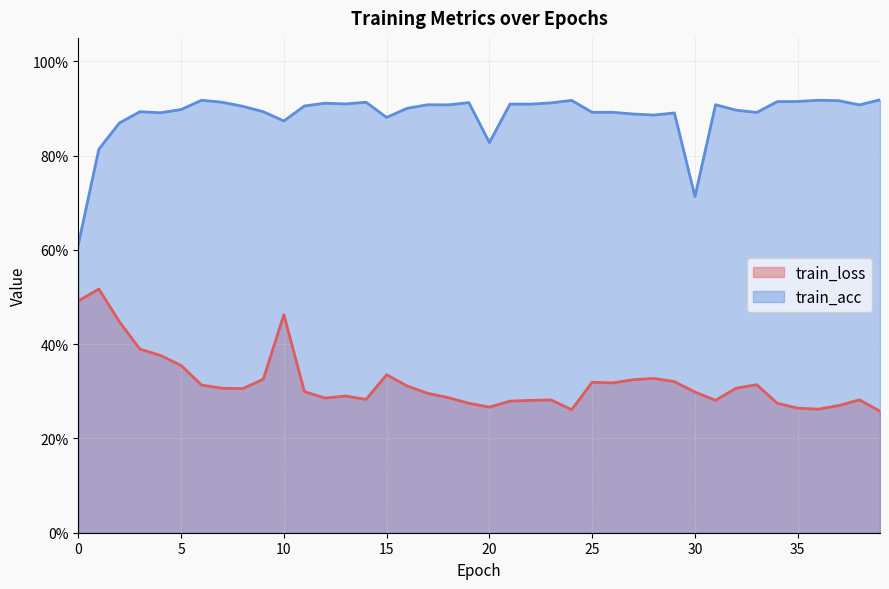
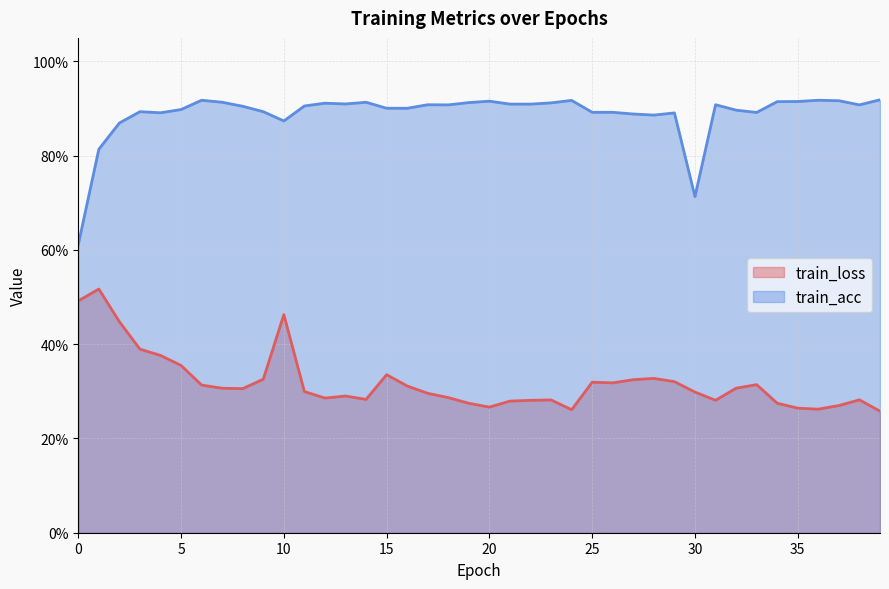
train_acc, 15: 88% -> 90%
train_acc, 20: 83% -> 92%
